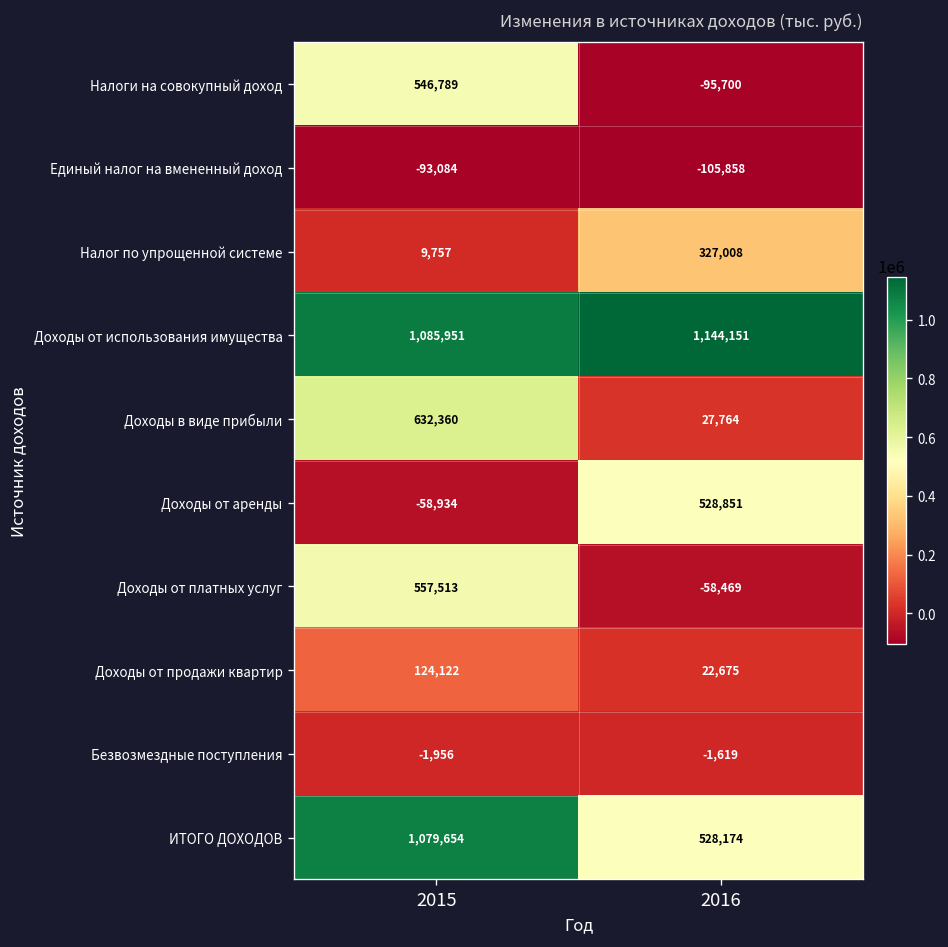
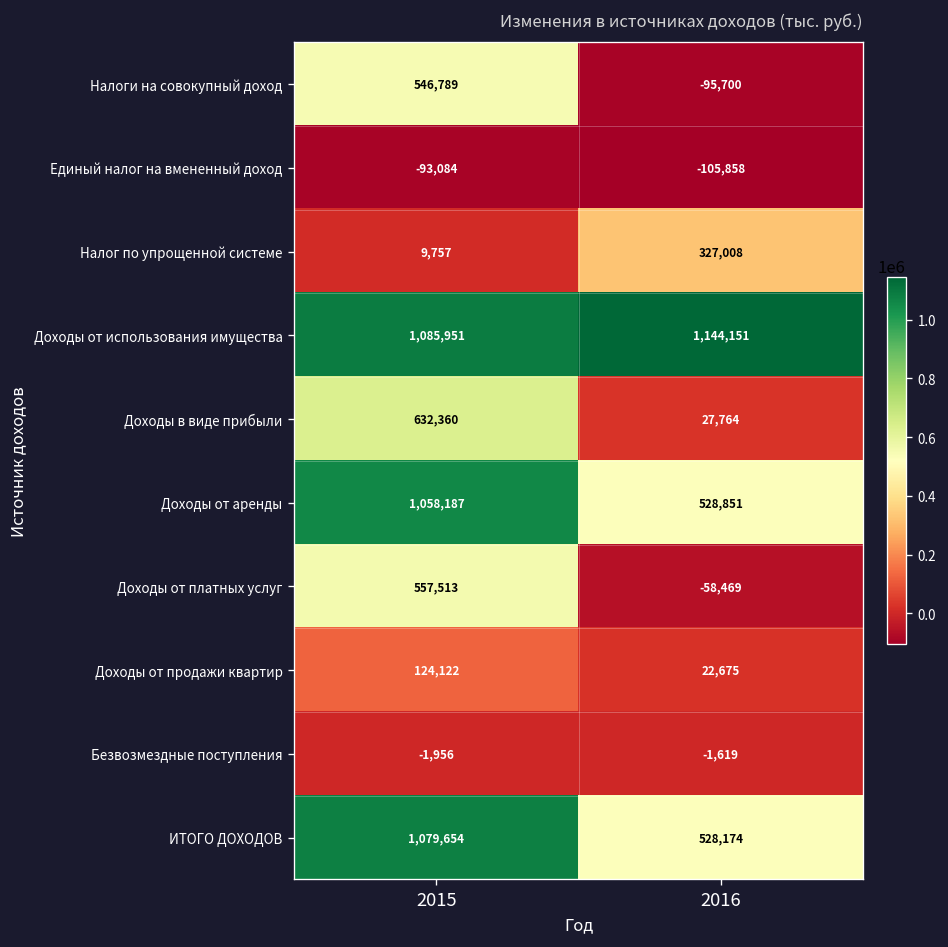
Доходы от аренды, 2015: -58,934 -> 1,058,187
